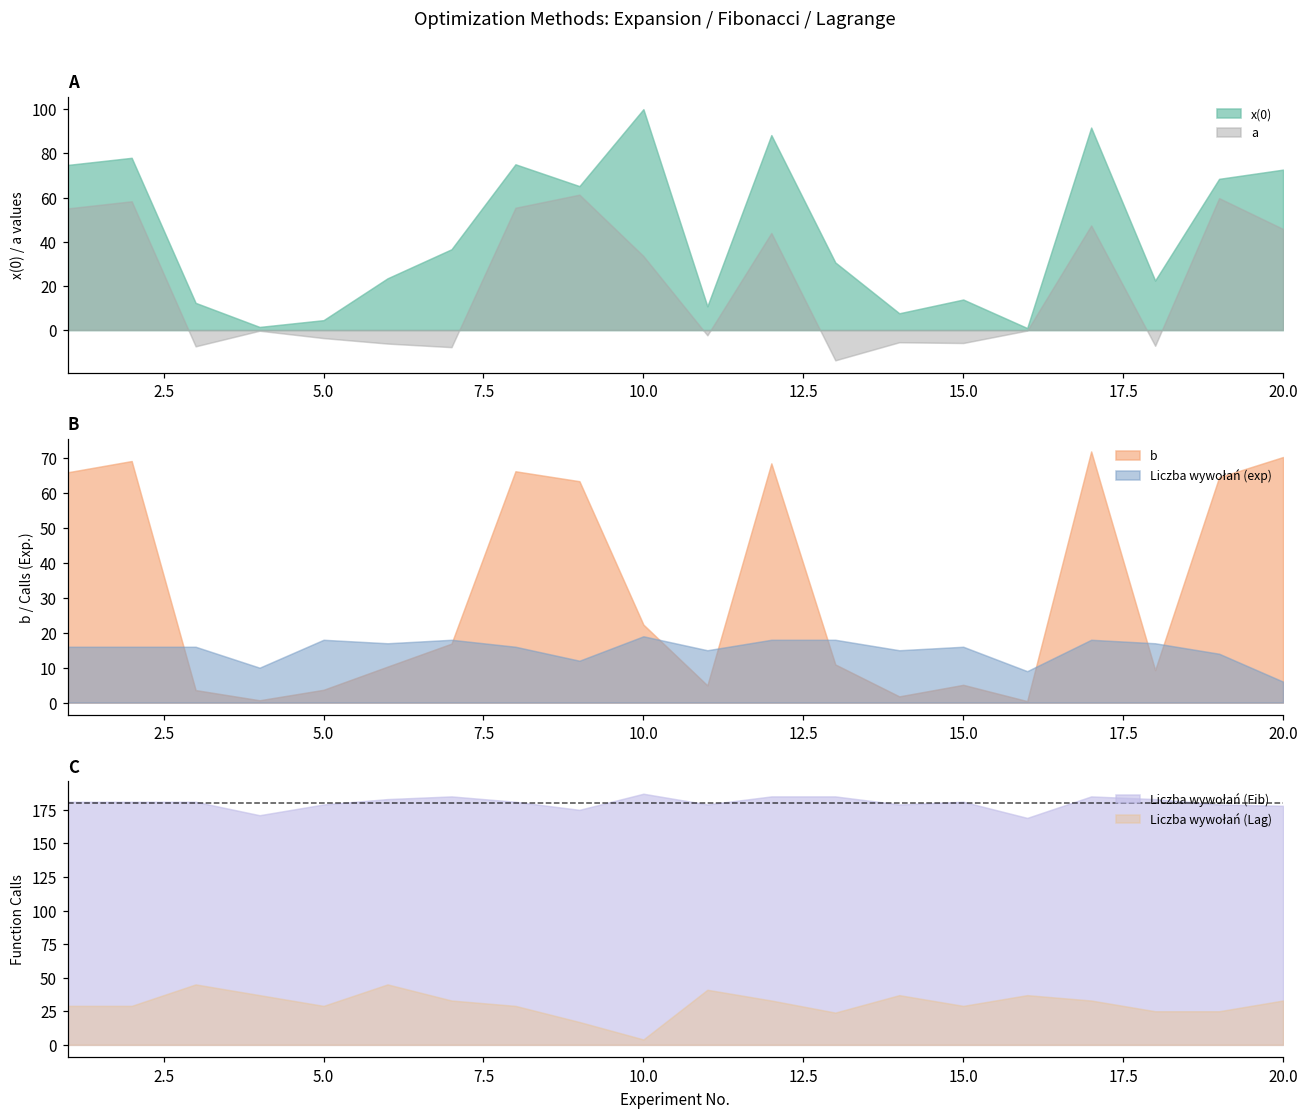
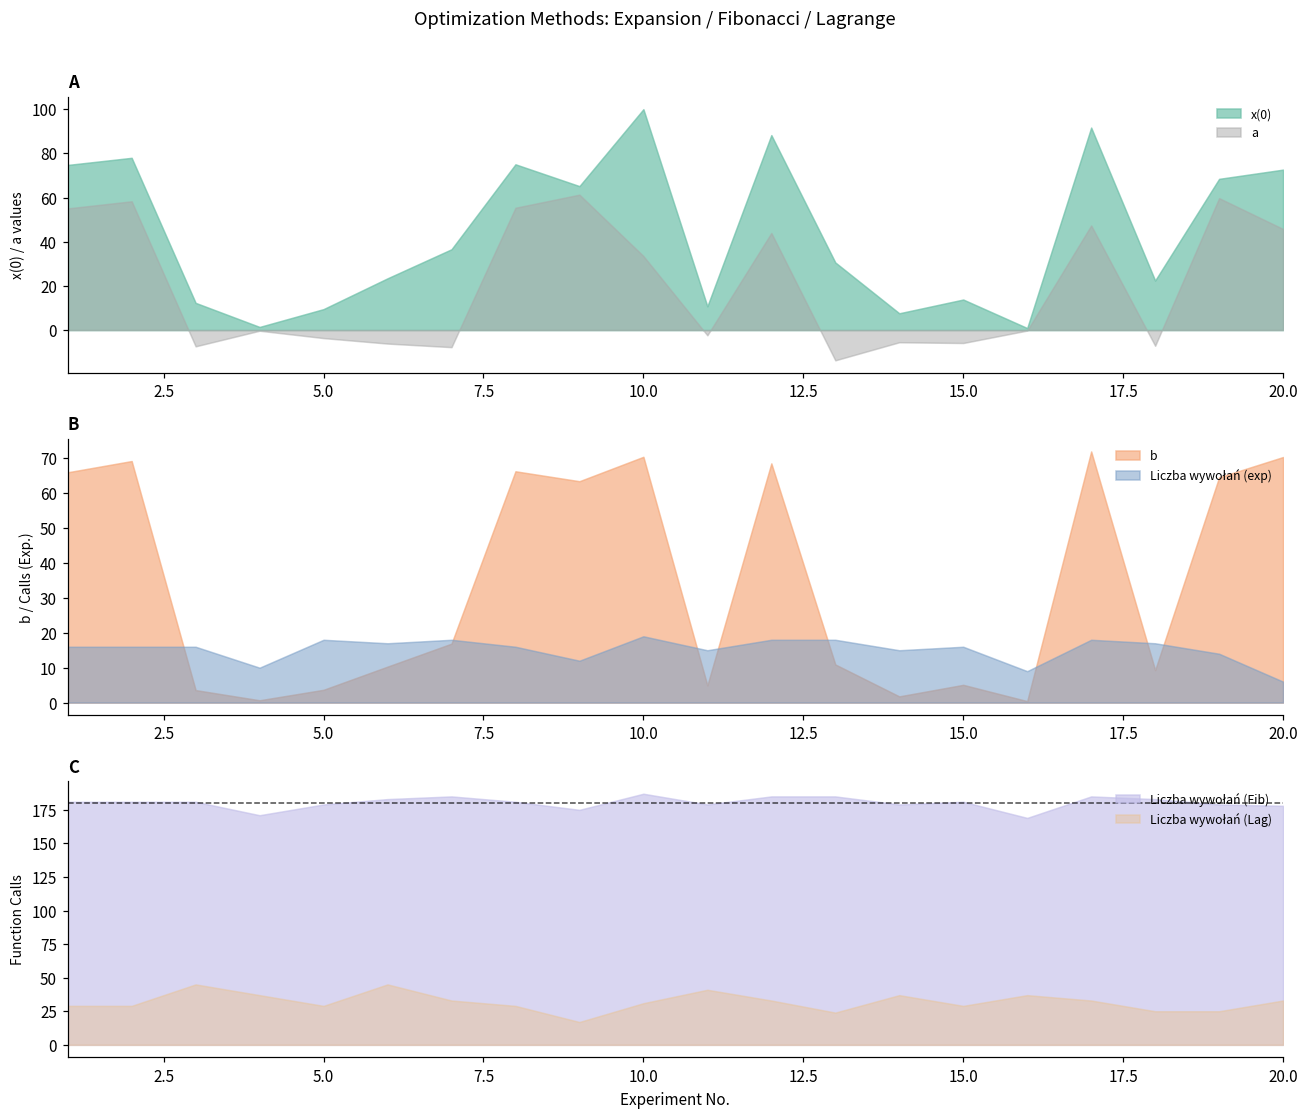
A, x(0), 5.0: 4 -> 9
B, b, 10.0: 22 -> 70
C, Liczba wywołań (Lag), 10.0: 4 -> 31
